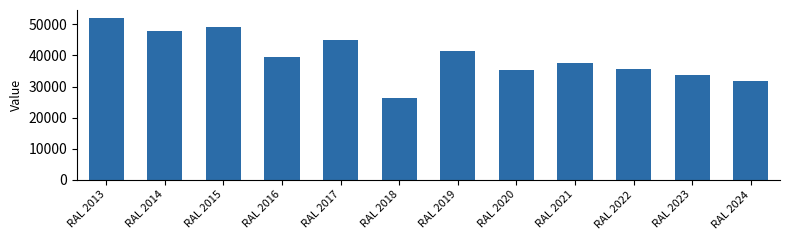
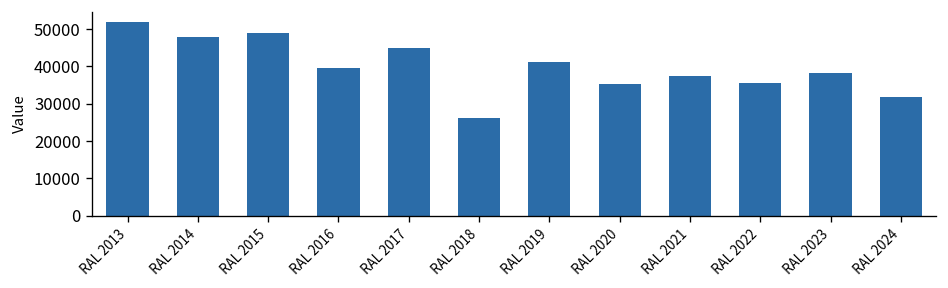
RAL 2023: 34000 -> 38000
